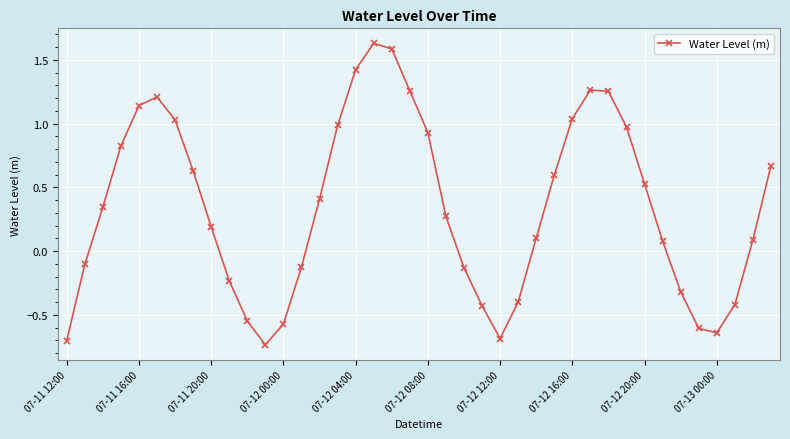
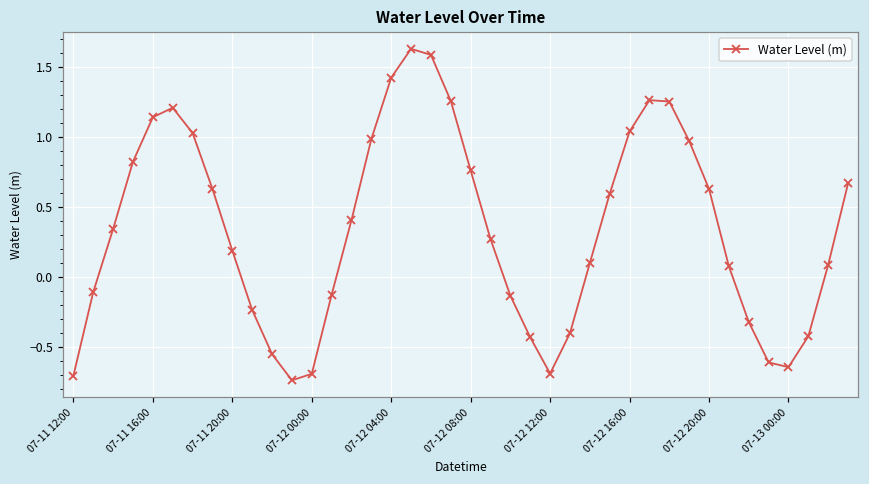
07-12 00:00: -0.57 -> -0.69
07-12 08:00: 0.93 -> 0.76
07-12 20:00: 0.53 -> 0.63
